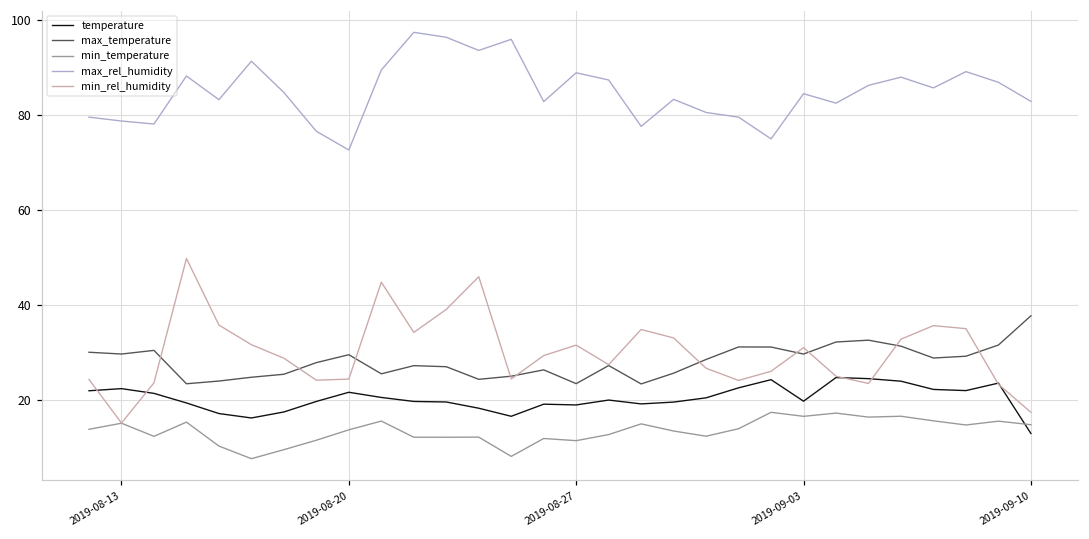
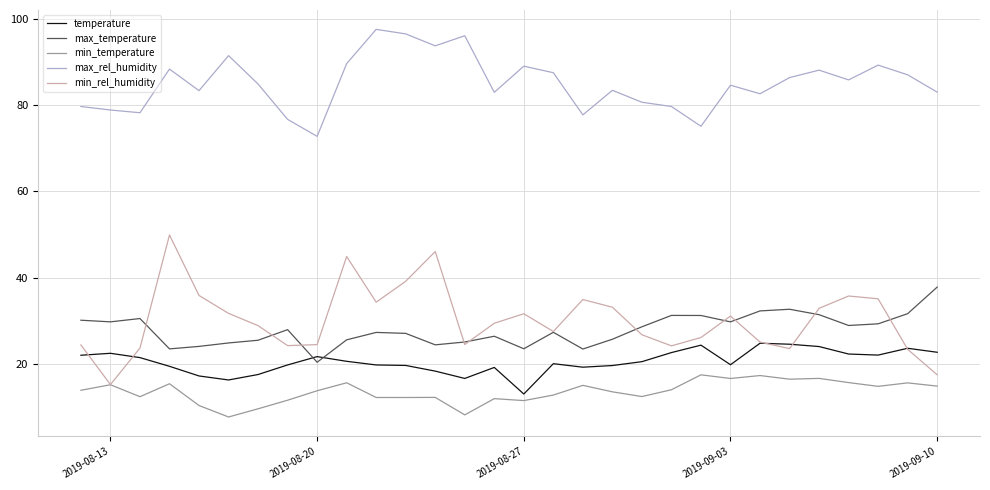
max_temperature, 2019-08-20: 30 -> 20
temperature, 2019-08-27: 19 -> 13
temperature, 2019-09-10: 13 -> 23
